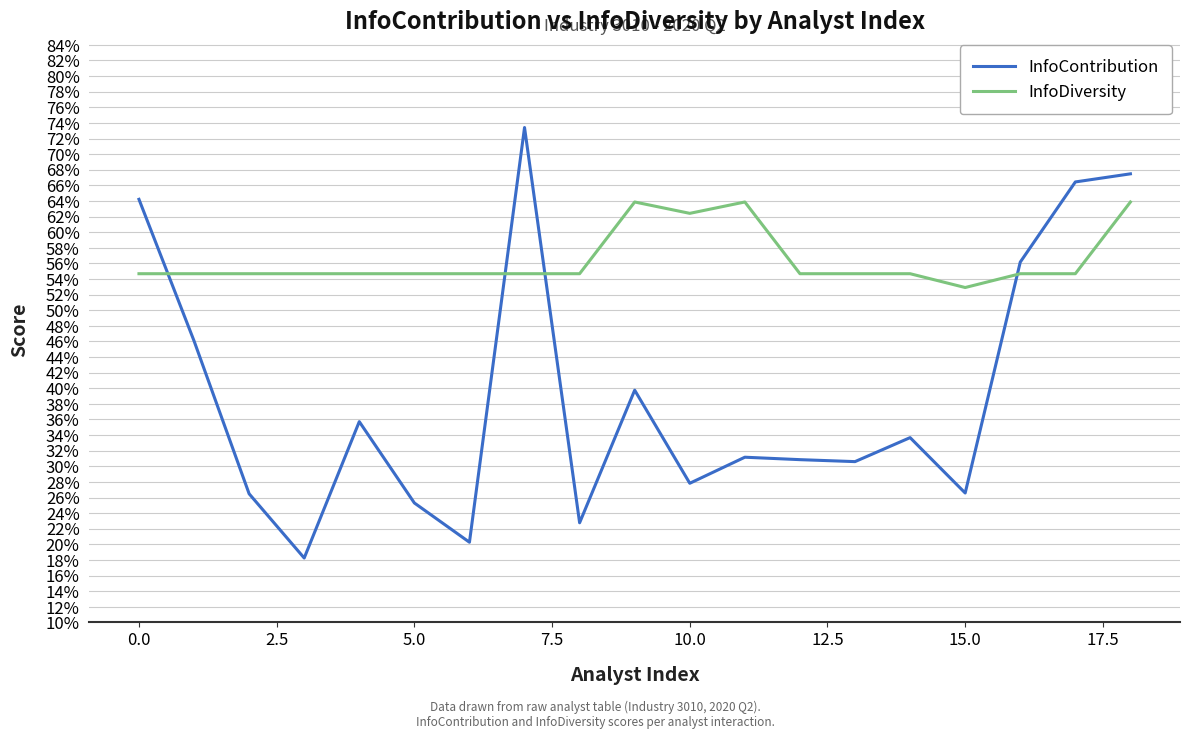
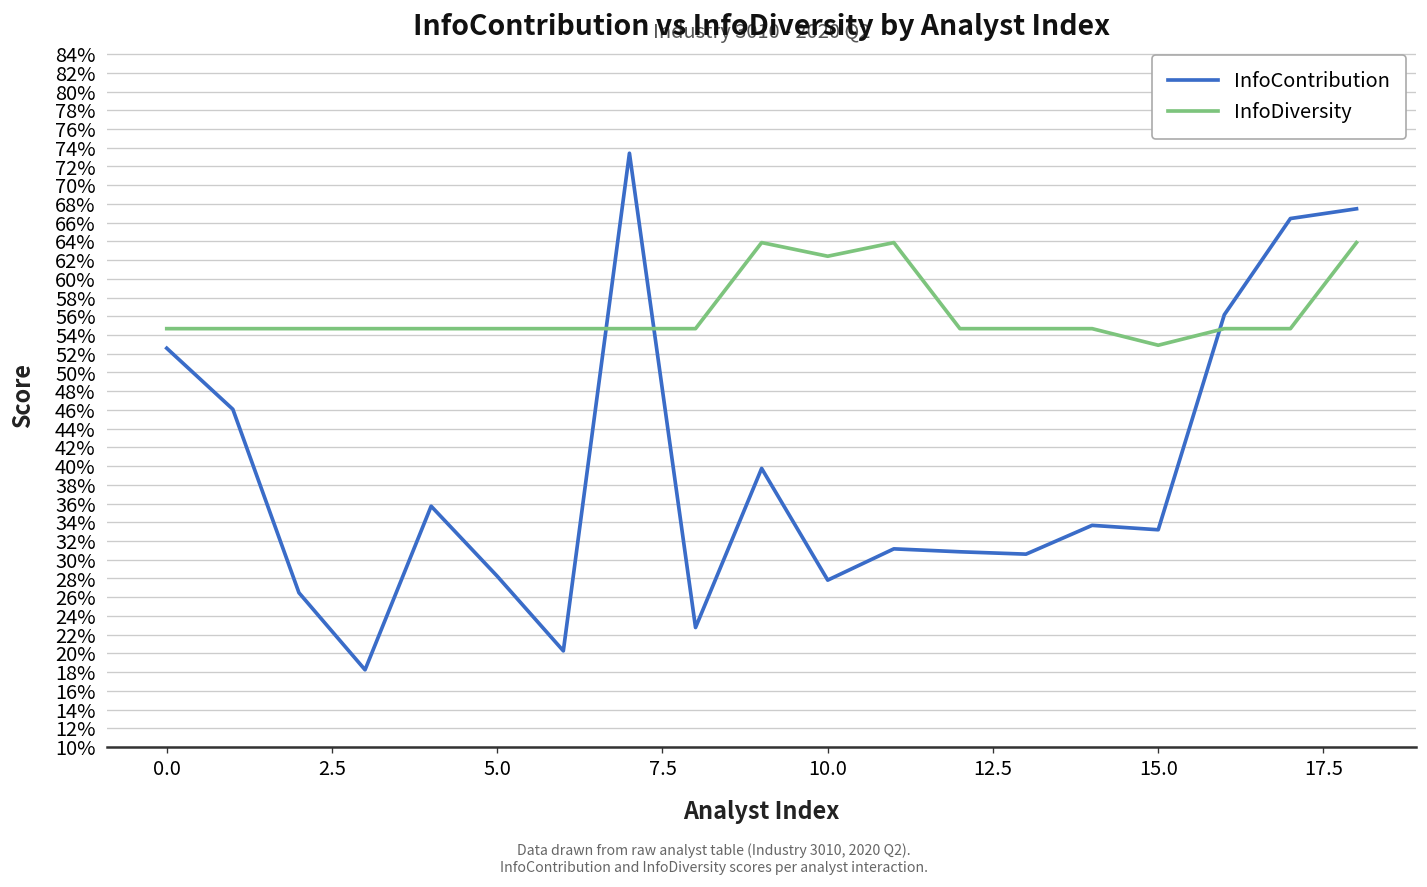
InfoContribution, 0.0: 64% -> 53%
InfoContribution, 5.0: 25% -> 28%
InfoContribution, 15.0: 27% -> 33%
